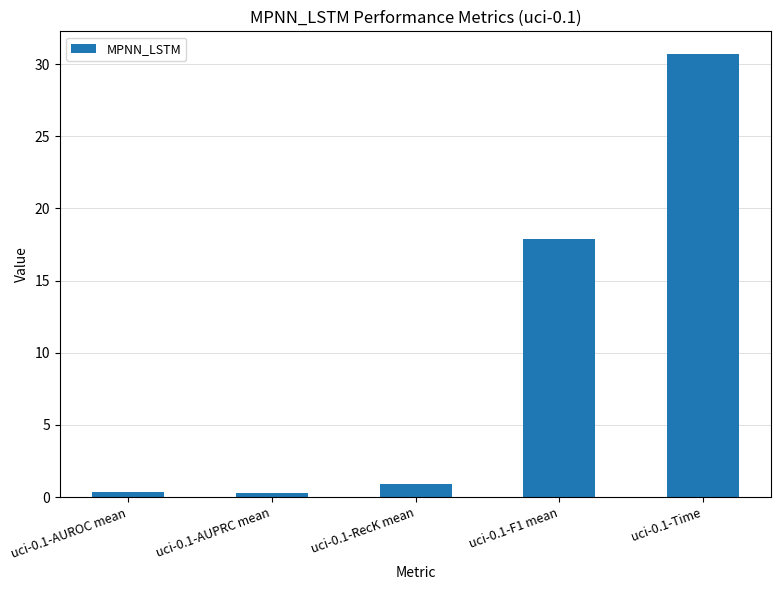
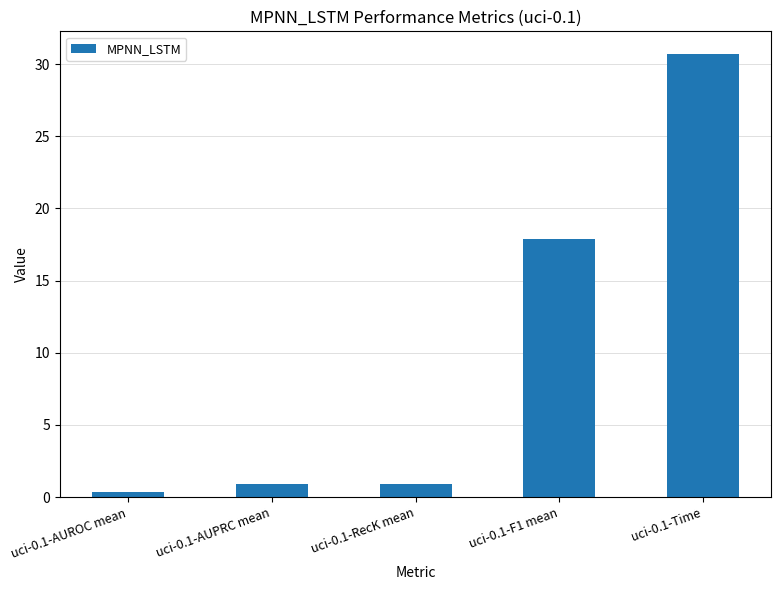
uci-0.1-AUPRC mean: 0.3 -> 0.9
